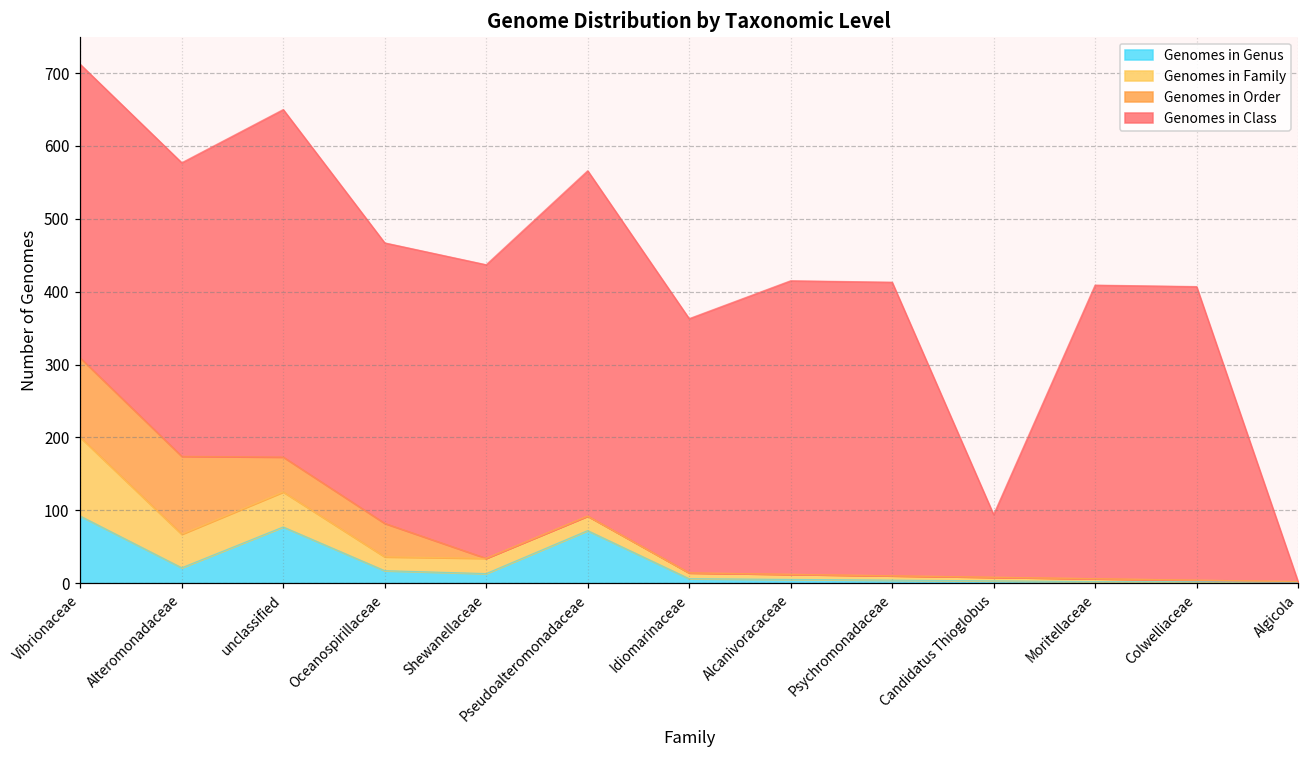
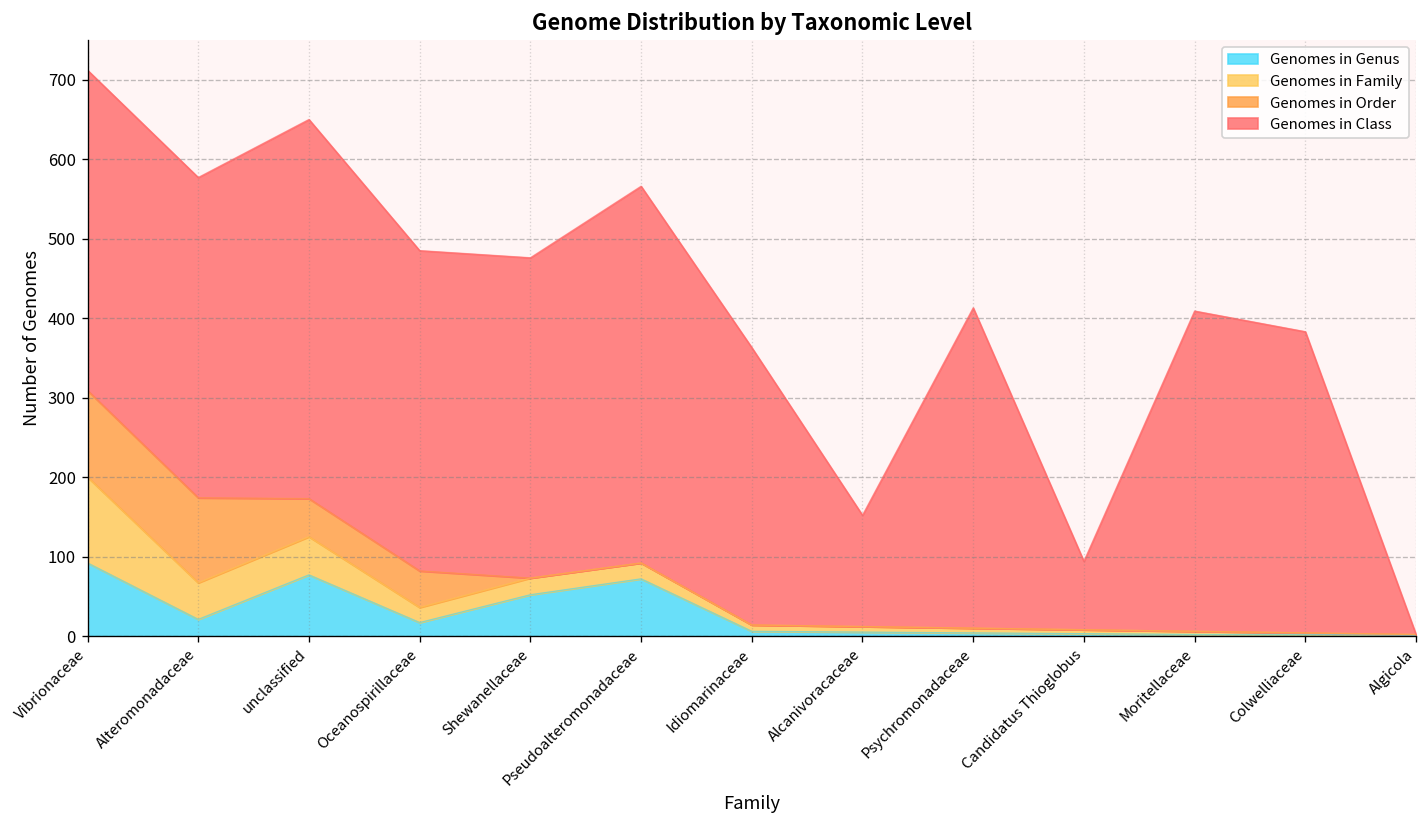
Genomes in Class, Oceanospirillaceae: 390 -> 400
Genomes in Genus, Shewanellaceae: 10 -> 50
Genomes in Class, Alcanivoracaceae: 400 -> 140
Genomes in Class, Colwelliaceae: 400 -> 380
